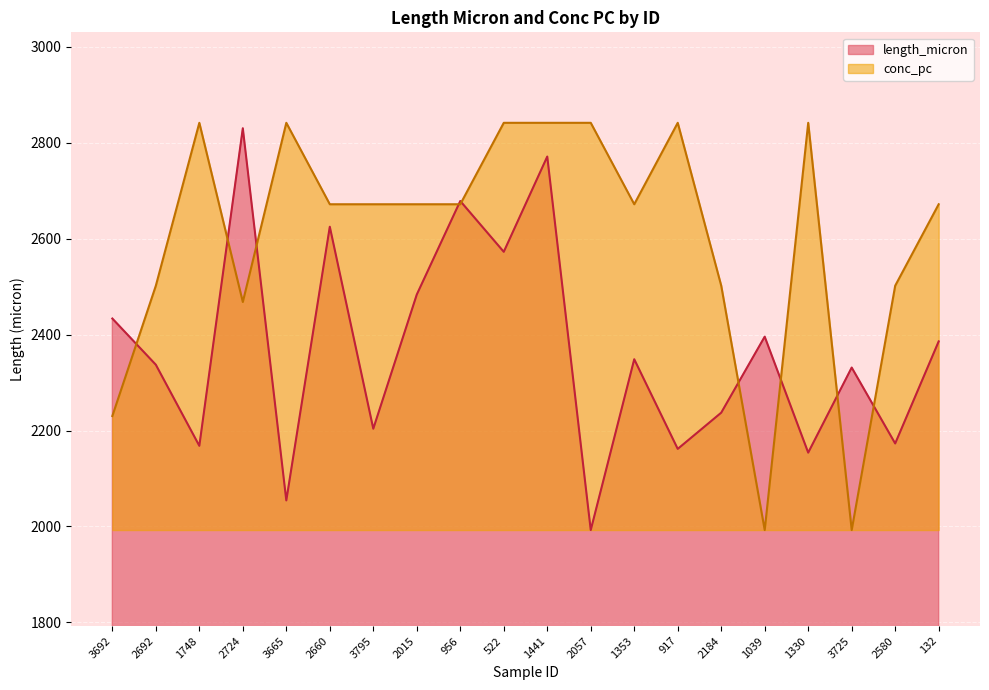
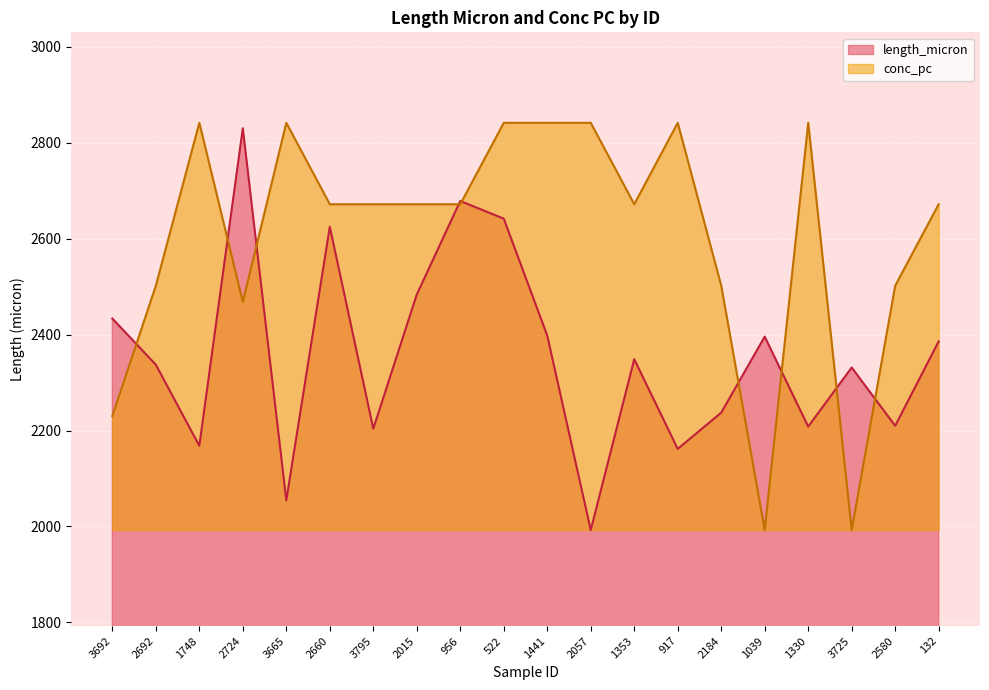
length_micron, 522: 2570 -> 2640
length_micron, 1441: 2770 -> 2400
length_micron, 1330: 2150 -> 2210
length_micron, 2580: 2170 -> 2210
